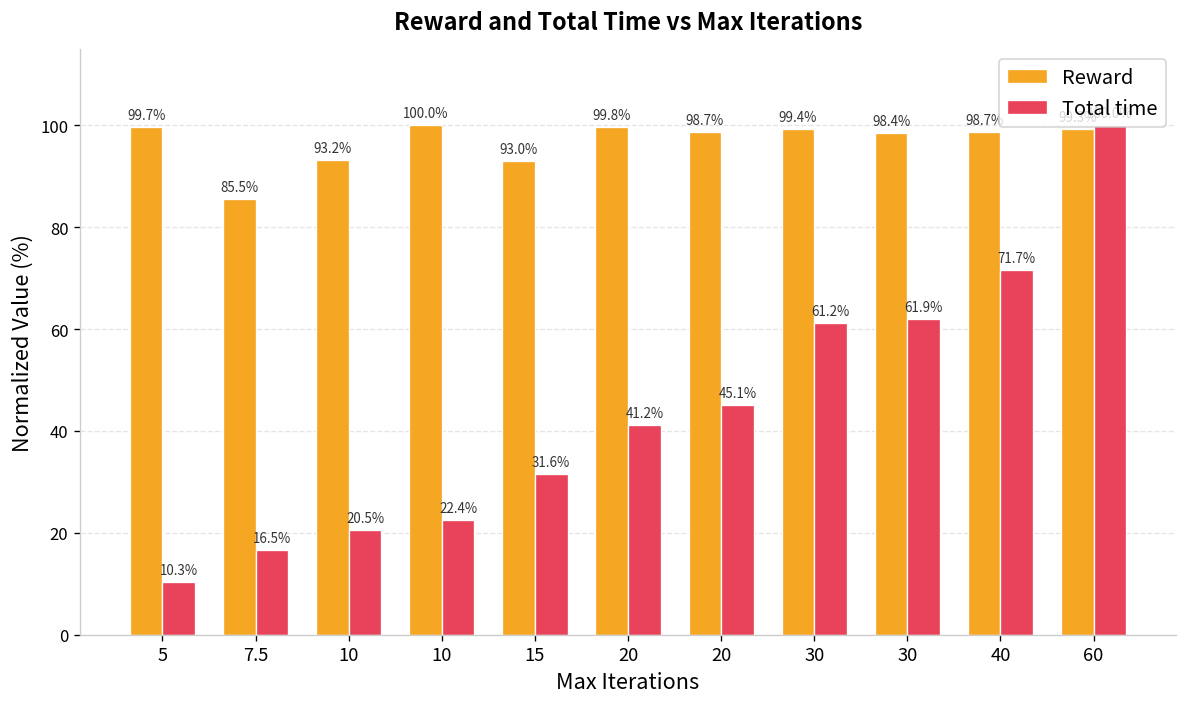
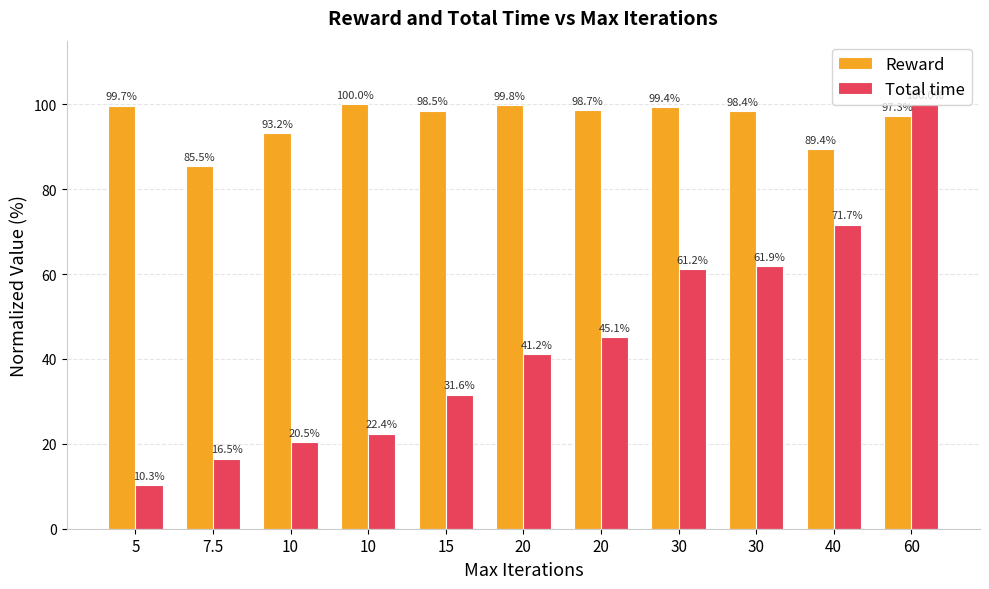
Reward, 15: 93.0% -> 98.5%
Reward, 40: 99 -> 89
Reward, 60: 99 -> 97
